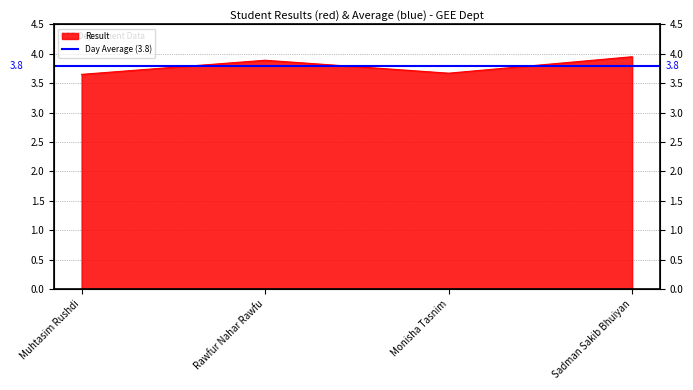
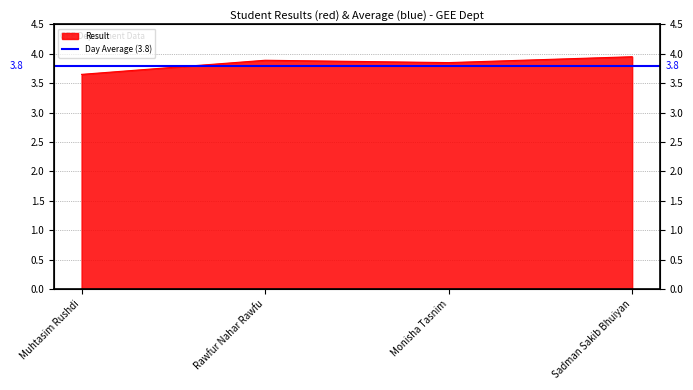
Monisha Tasnim: 3.7 -> 3.9
